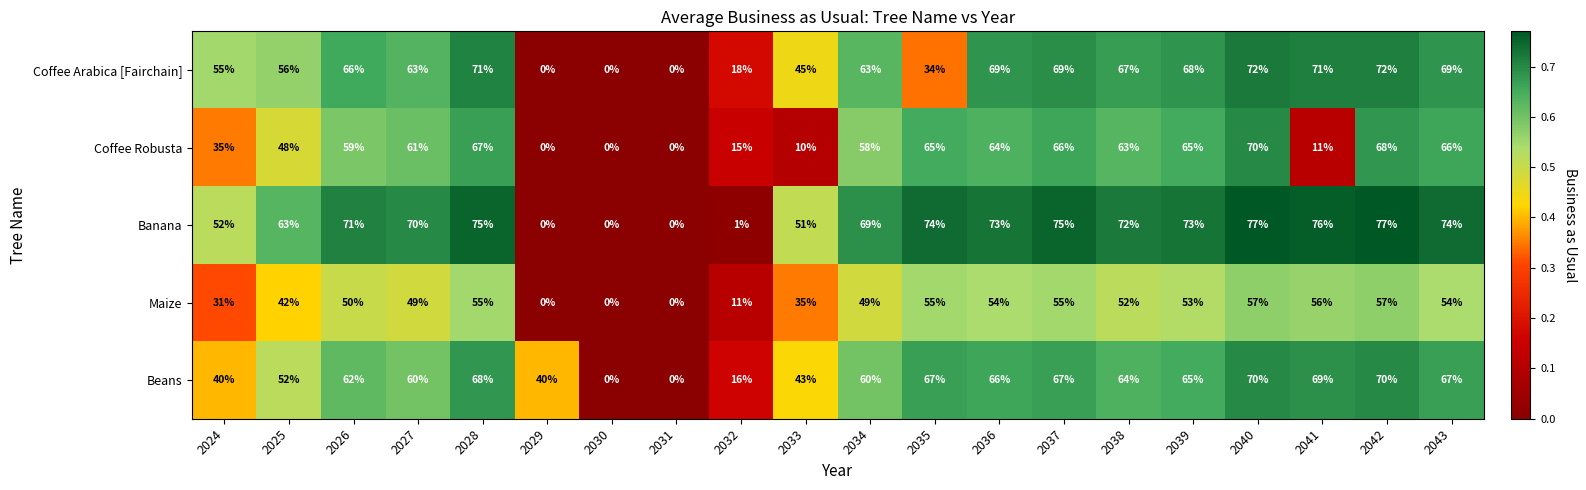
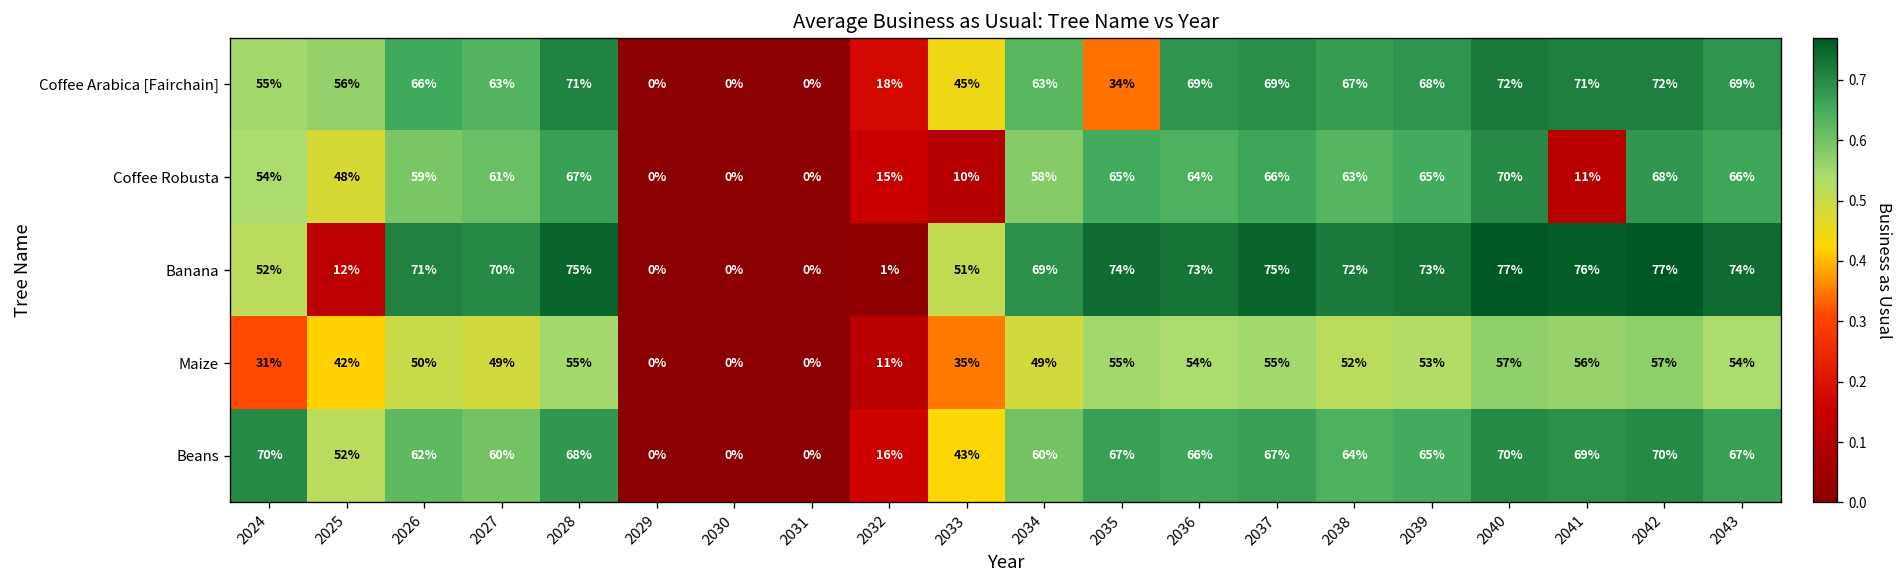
Coffee Robusta, 2024: 35% -> 54%
Banana, 2025: 63% -> 12%
Beans, 2024: 40% -> 70%
Beans, 2029: 40% -> 0%
